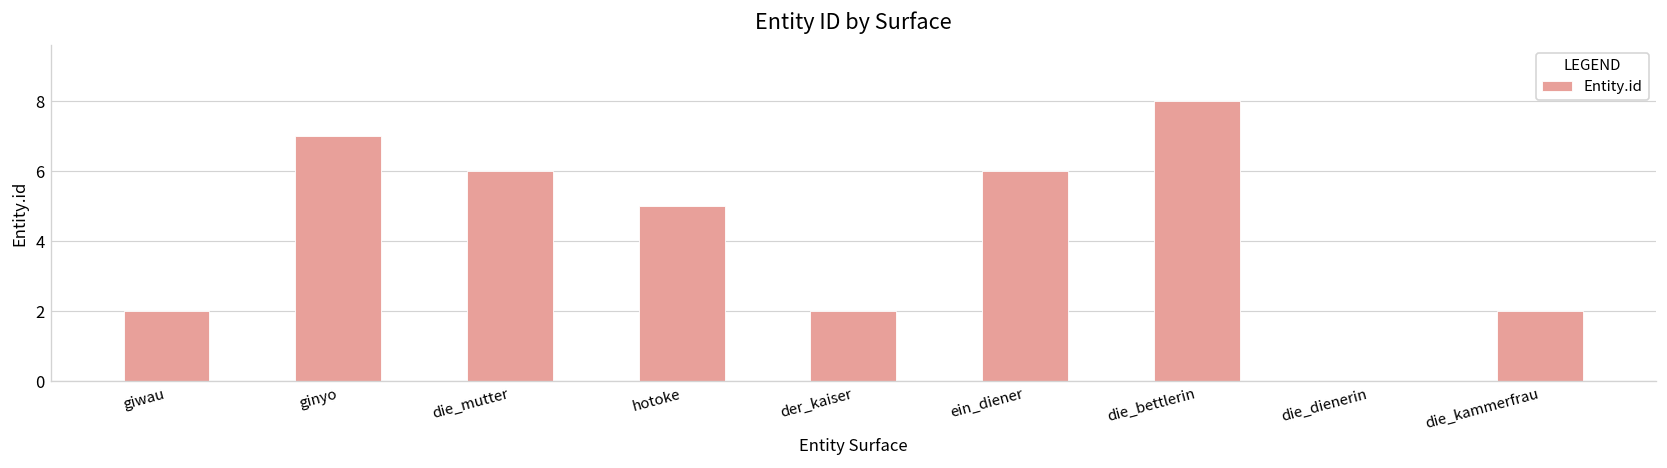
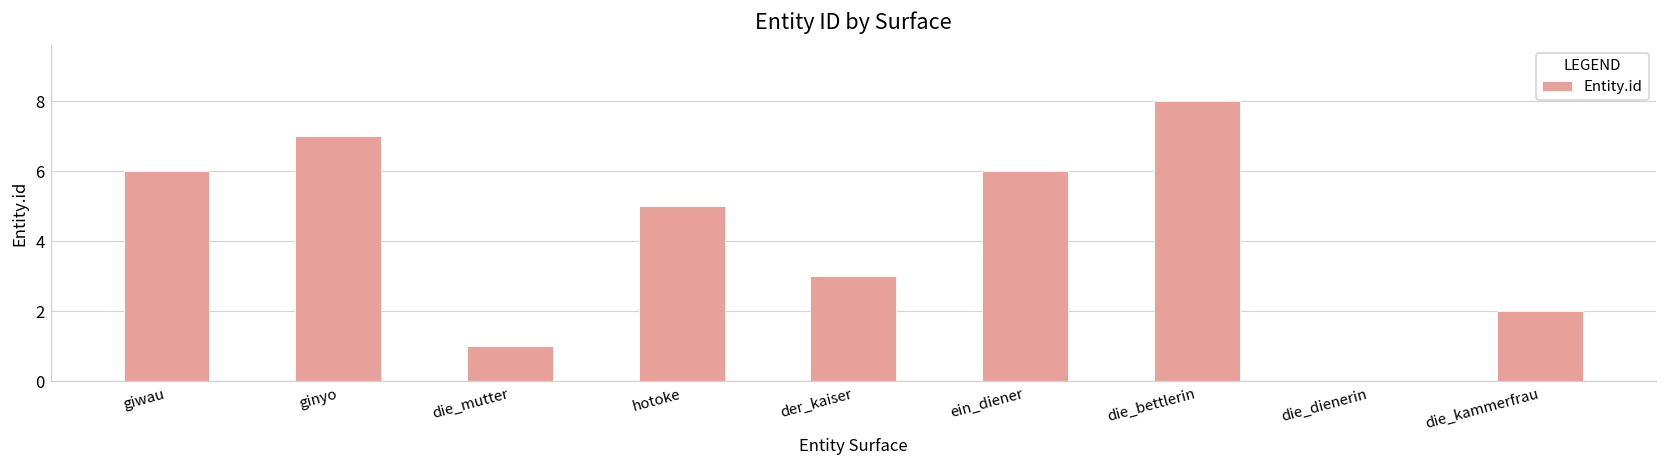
giwau: 2 -> 6
die_mutter: 6 -> 1
der_kaiser: 2 -> 3
